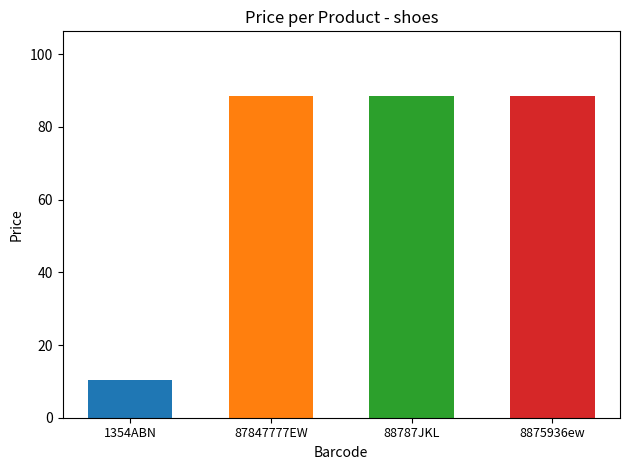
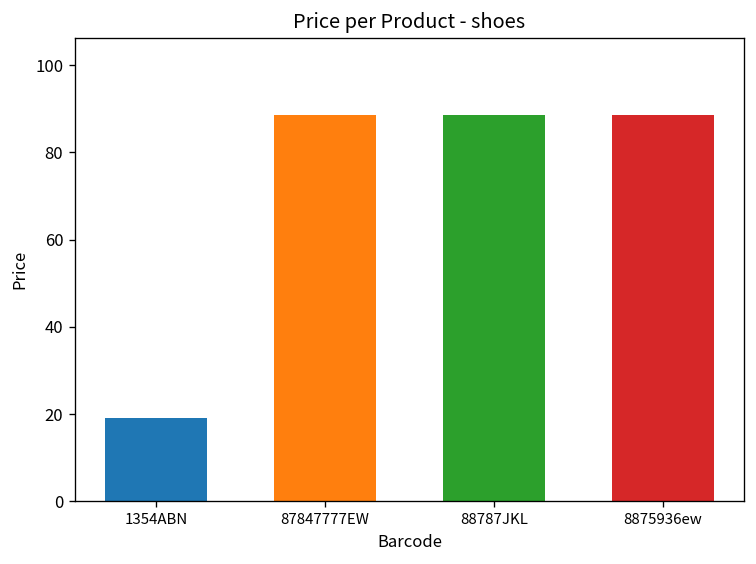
1354ABN: 10 -> 19
